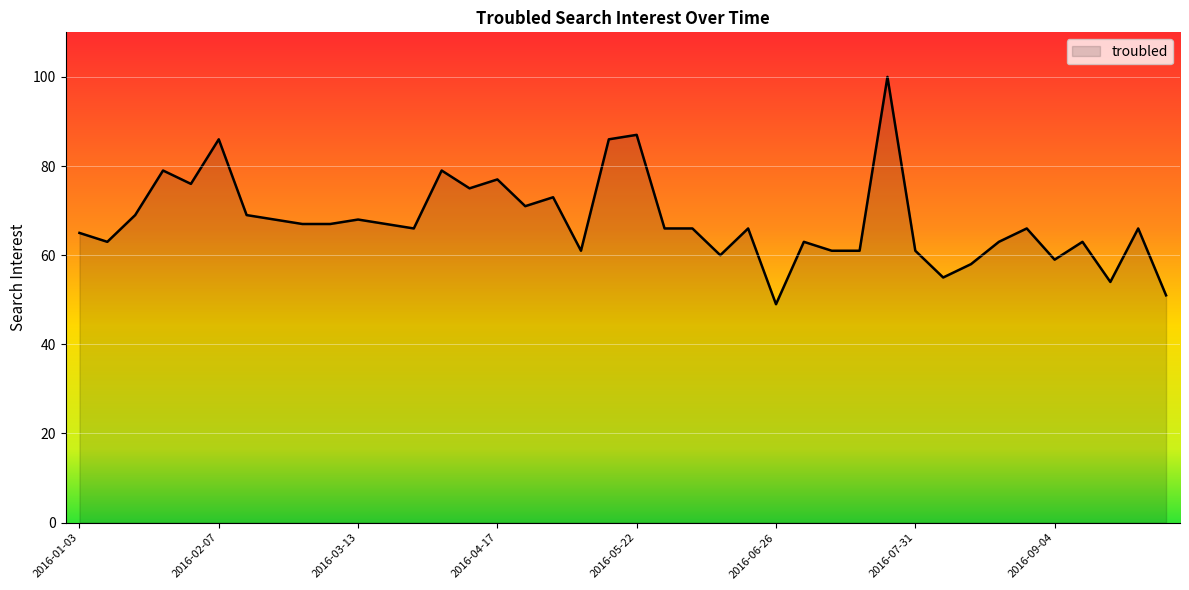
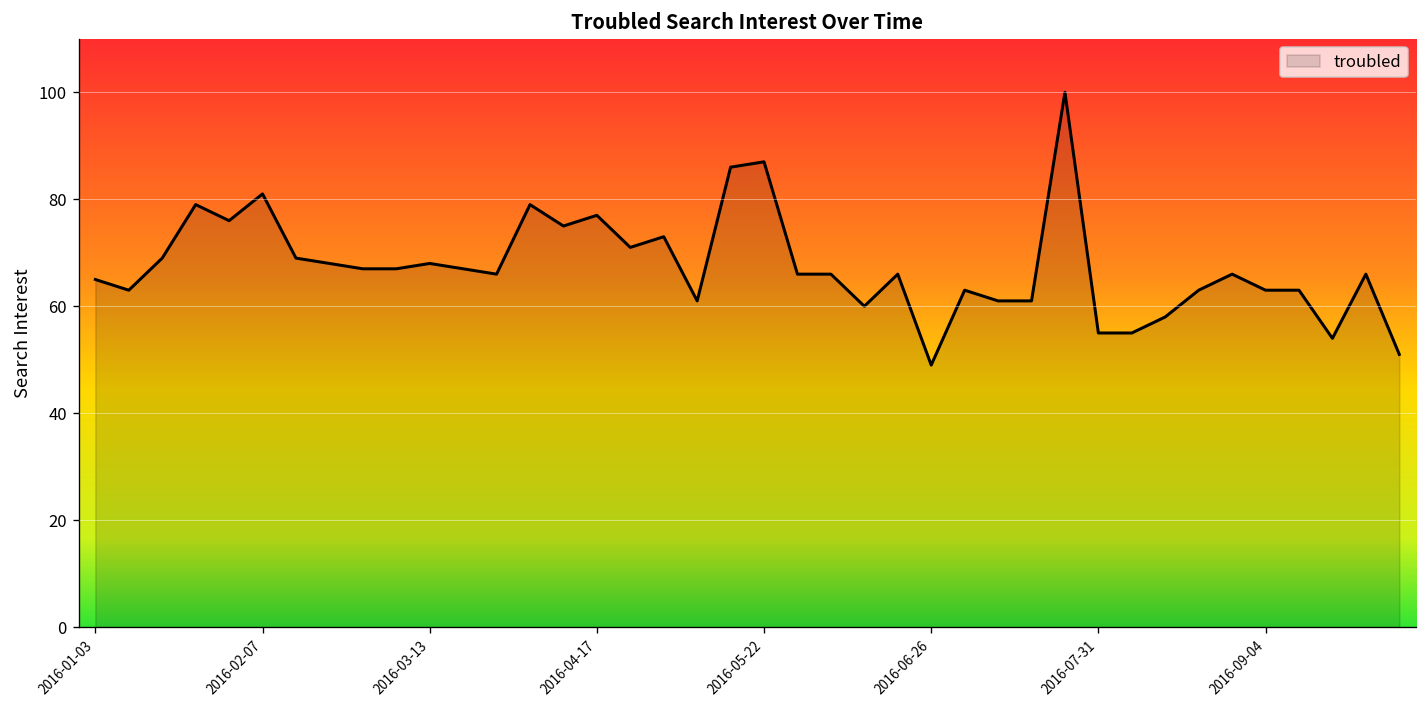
2016-02-07: 86 -> 81
2016-07-31: 61 -> 55
2016-09-04: 59 -> 63
